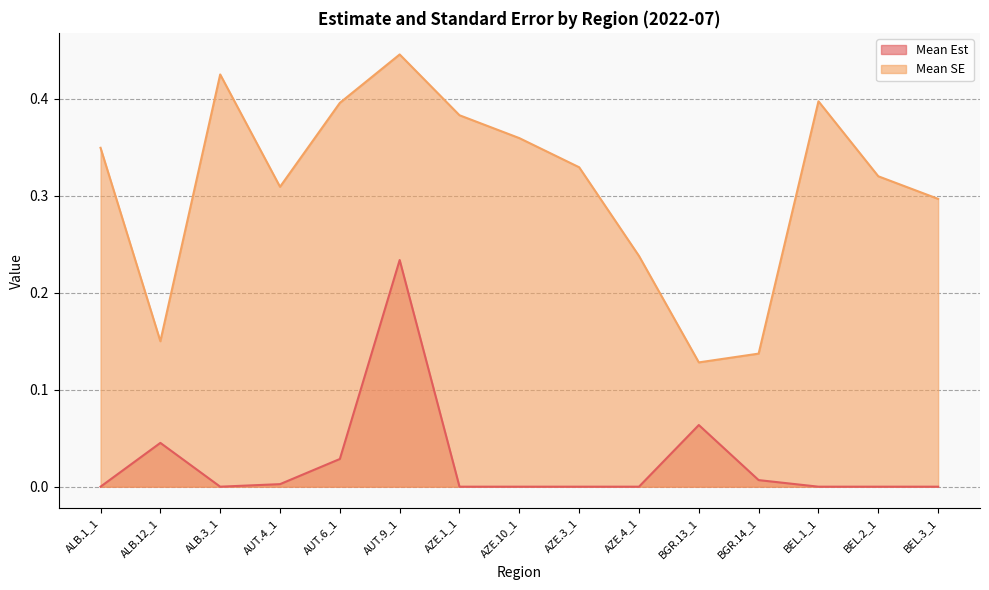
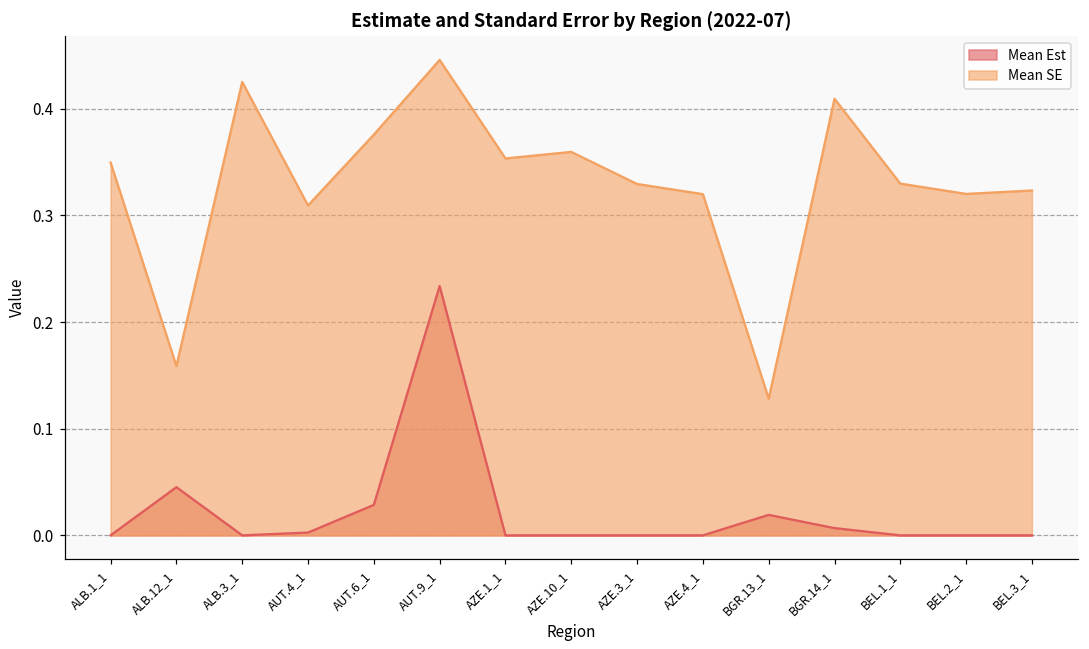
Mean SE, ALB.12_1: 0.15 -> 0.16
Mean SE, AUT.6_1: 0.40 -> 0.38
Mean SE, AZE.1_1: 0.38 -> 0.35
Mean SE, AZE.4_1: 0.24 -> 0.32
Mean Est, BGR.13_1: 0.06 -> 0.02
Mean SE, BGR.14_1: 0.14 -> 0.41
Mean SE, BEL.1_1: 0.40 -> 0.33
Mean SE, BEL.3_1: 0.30 -> 0.32
